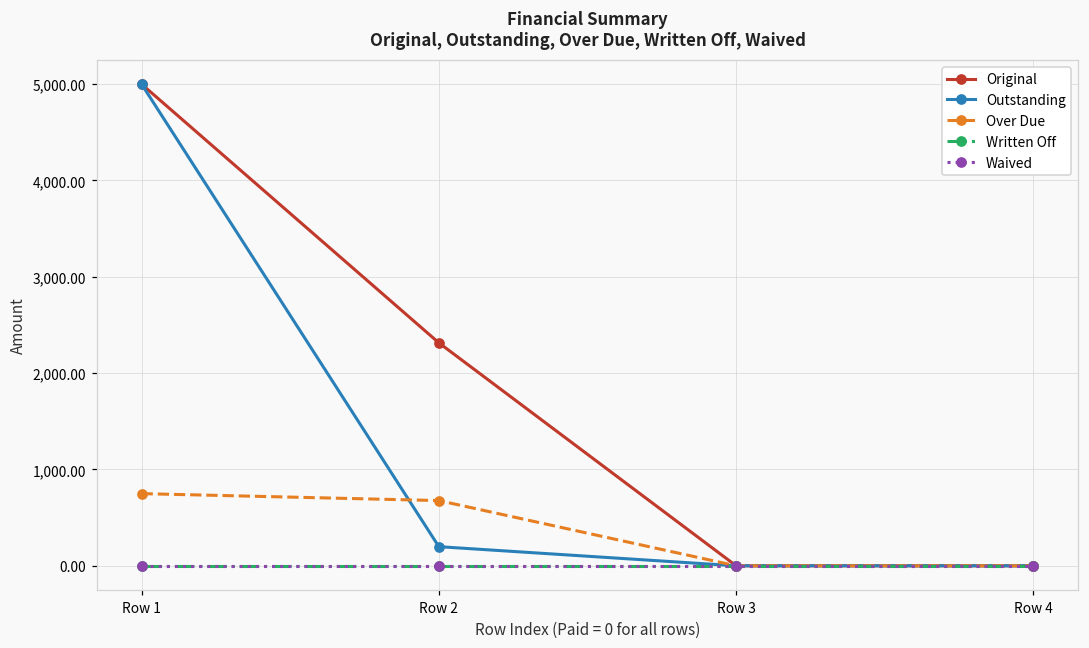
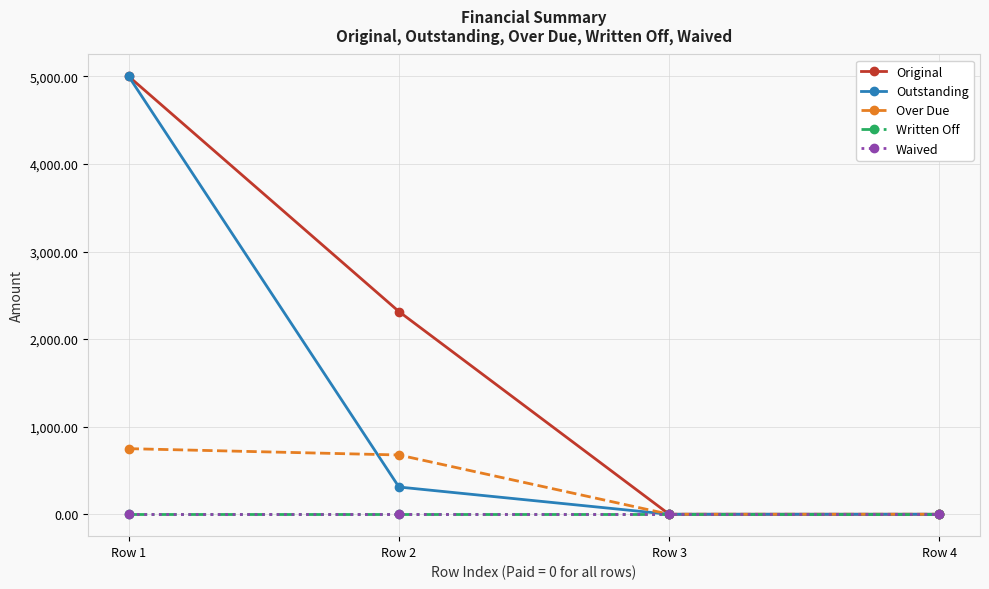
Outstanding, Row 2: 200 -> 300
